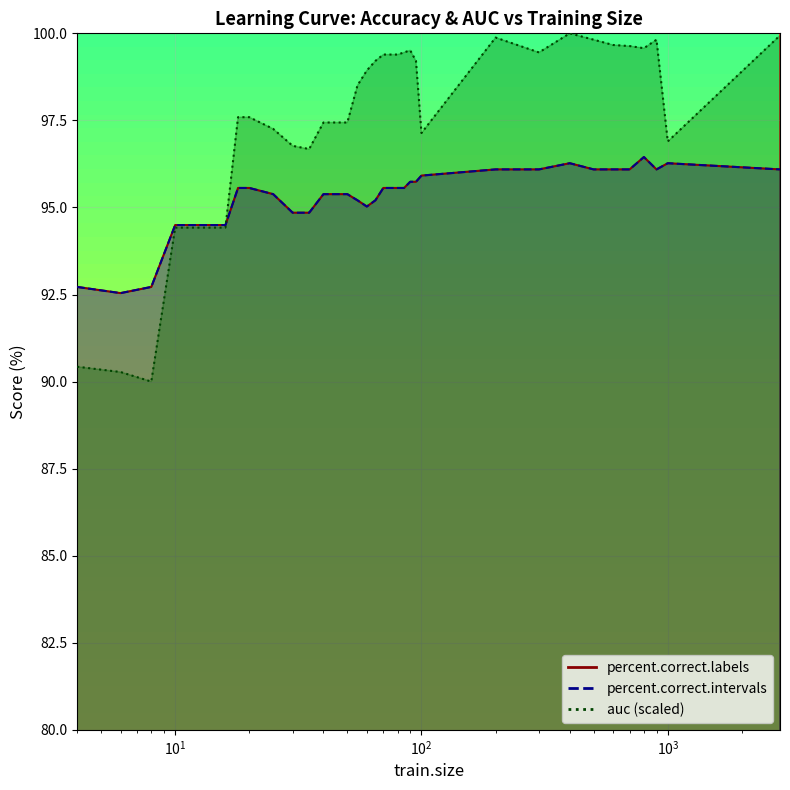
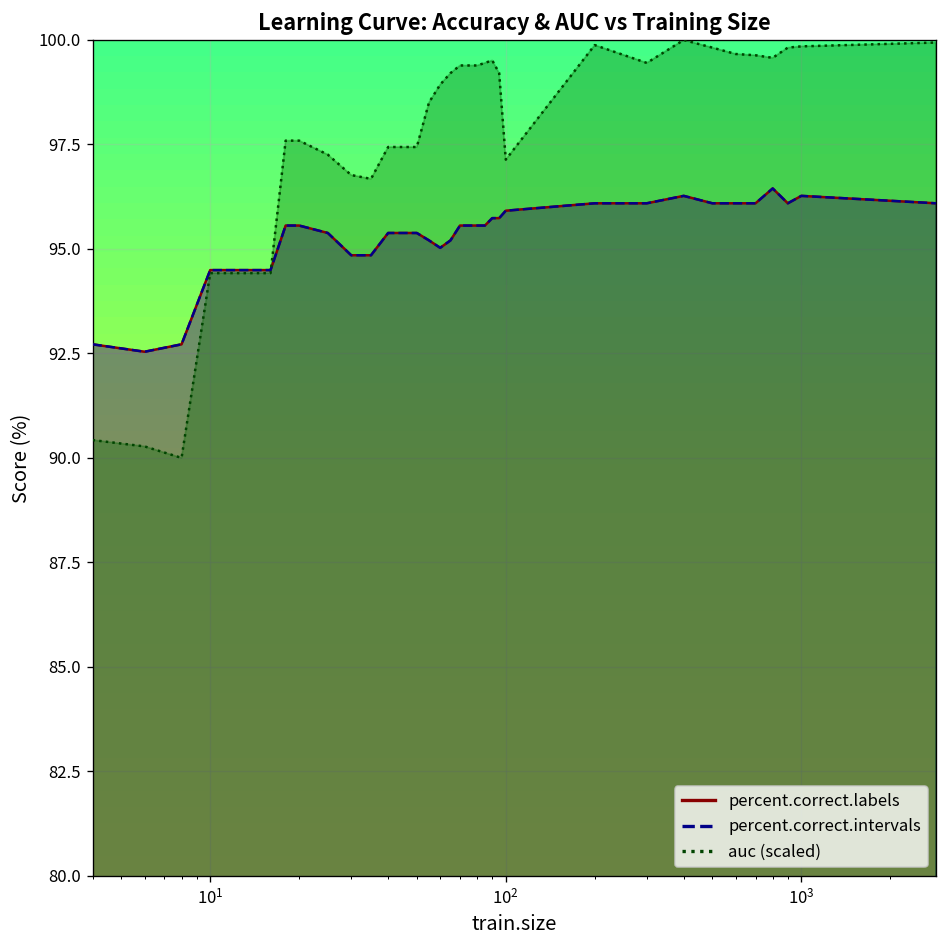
auc (scaled), 10^3: 96.9 -> 99.8
